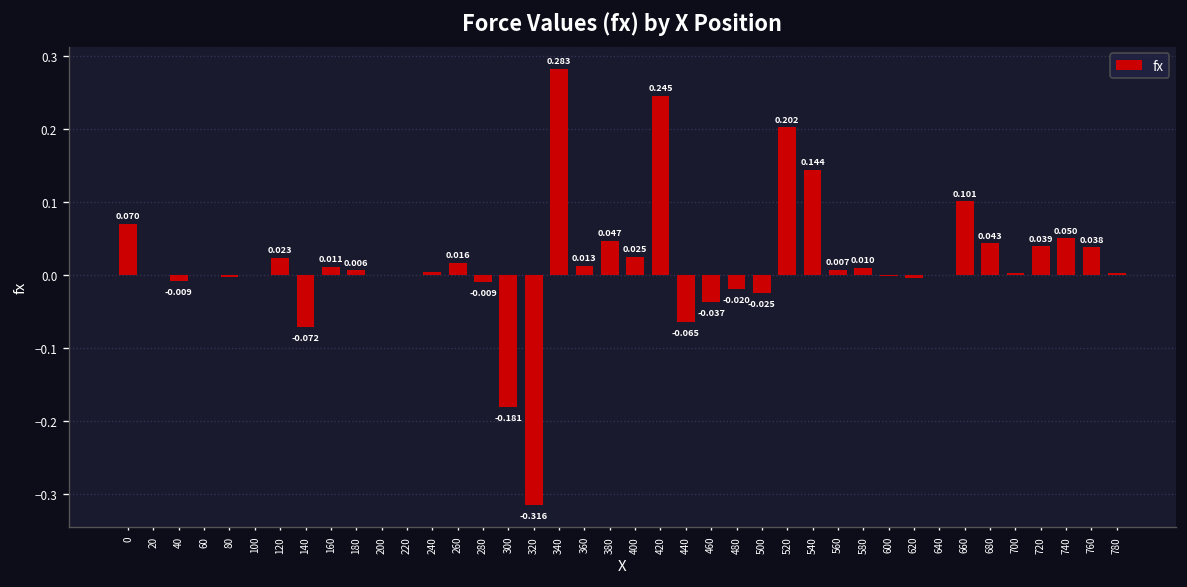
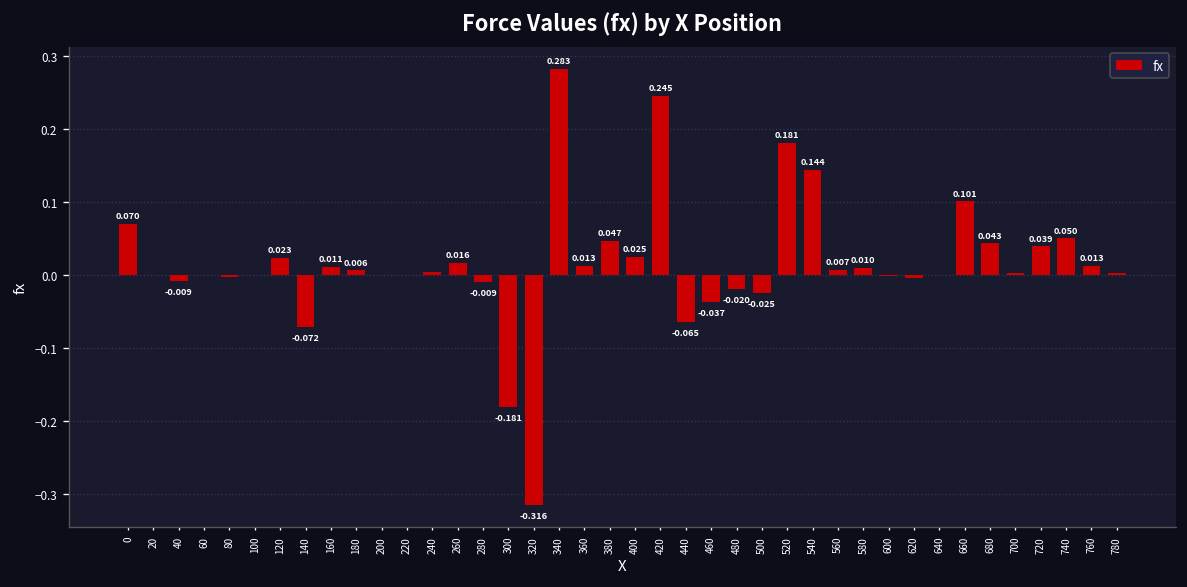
520: 0.202 -> 0.181
760: 0.038 -> 0.013
